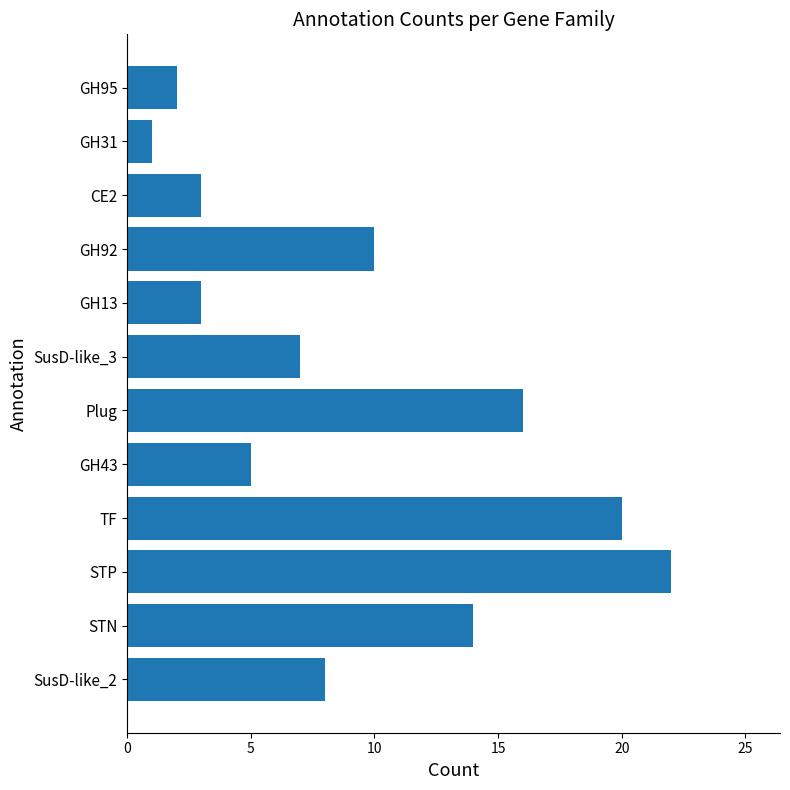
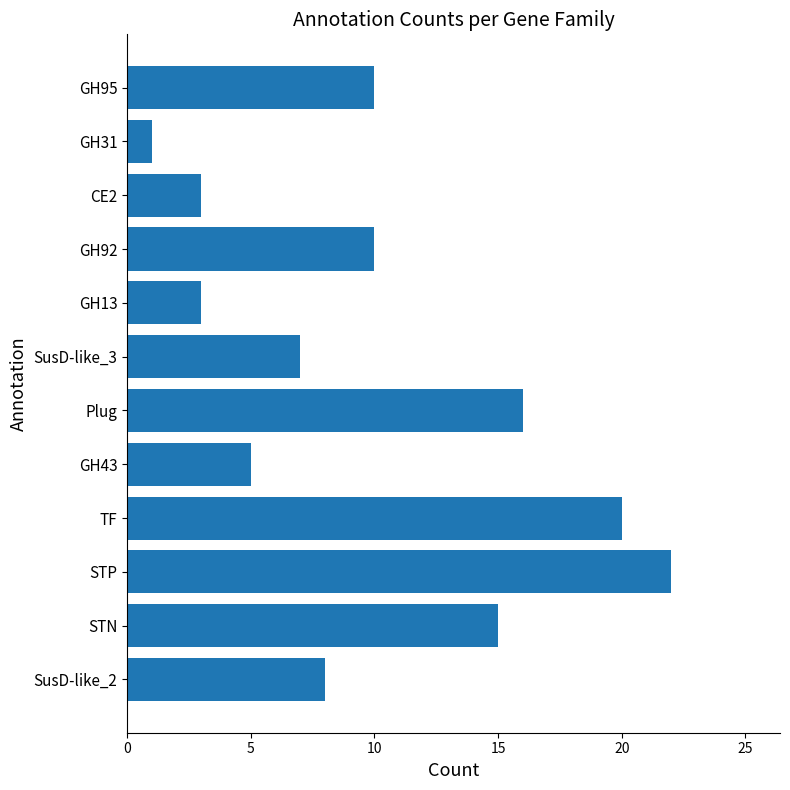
GH95: 2 -> 10
STN: 14 -> 15
